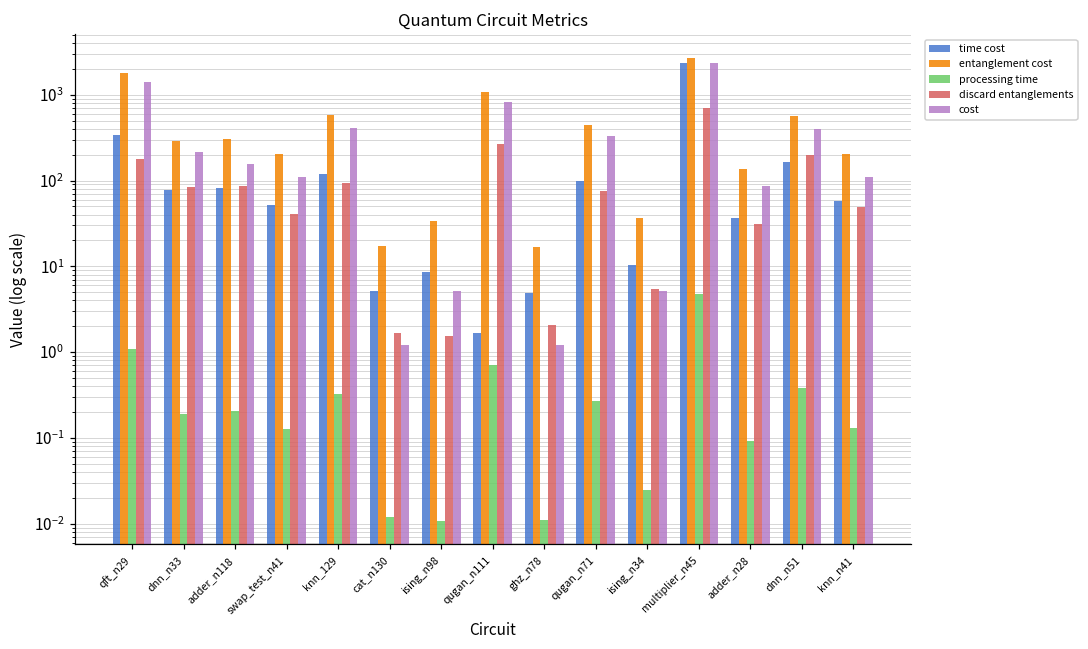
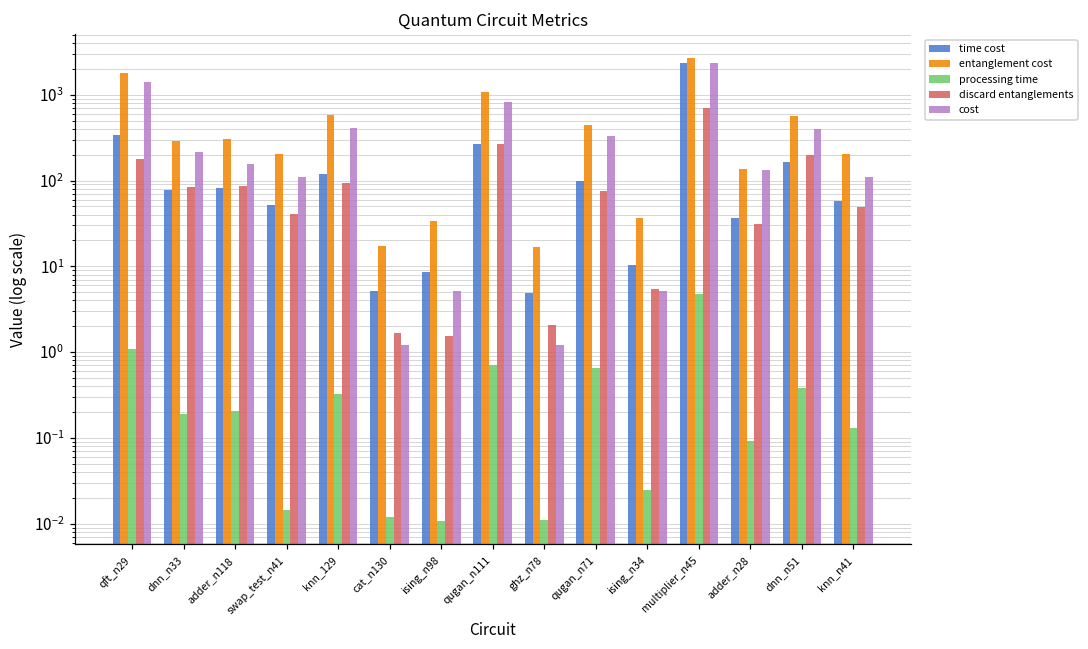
processing time, swap_test_n41: 0.13 -> 0.014
time cost, qugan_n111: 1.7 -> 260
processing time, qugan_n71: 0.27 -> 0.7
cost, adder_n28: 90 -> 130
